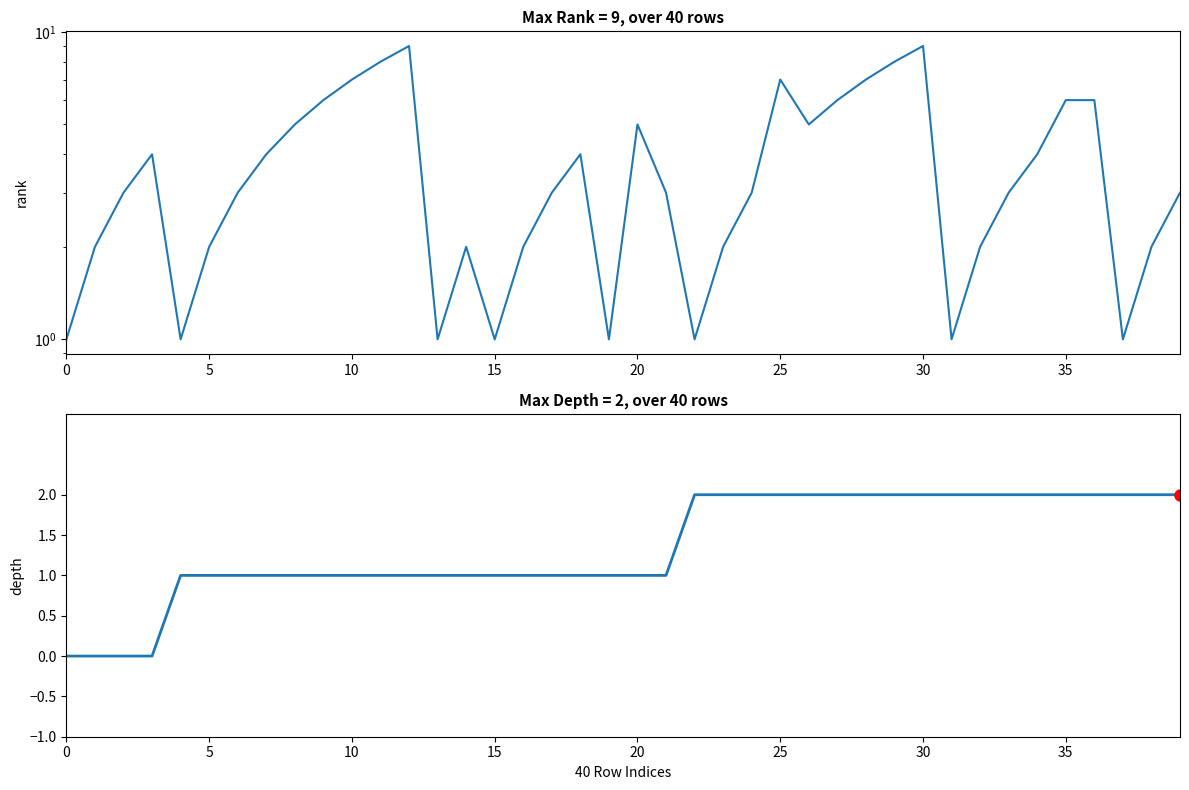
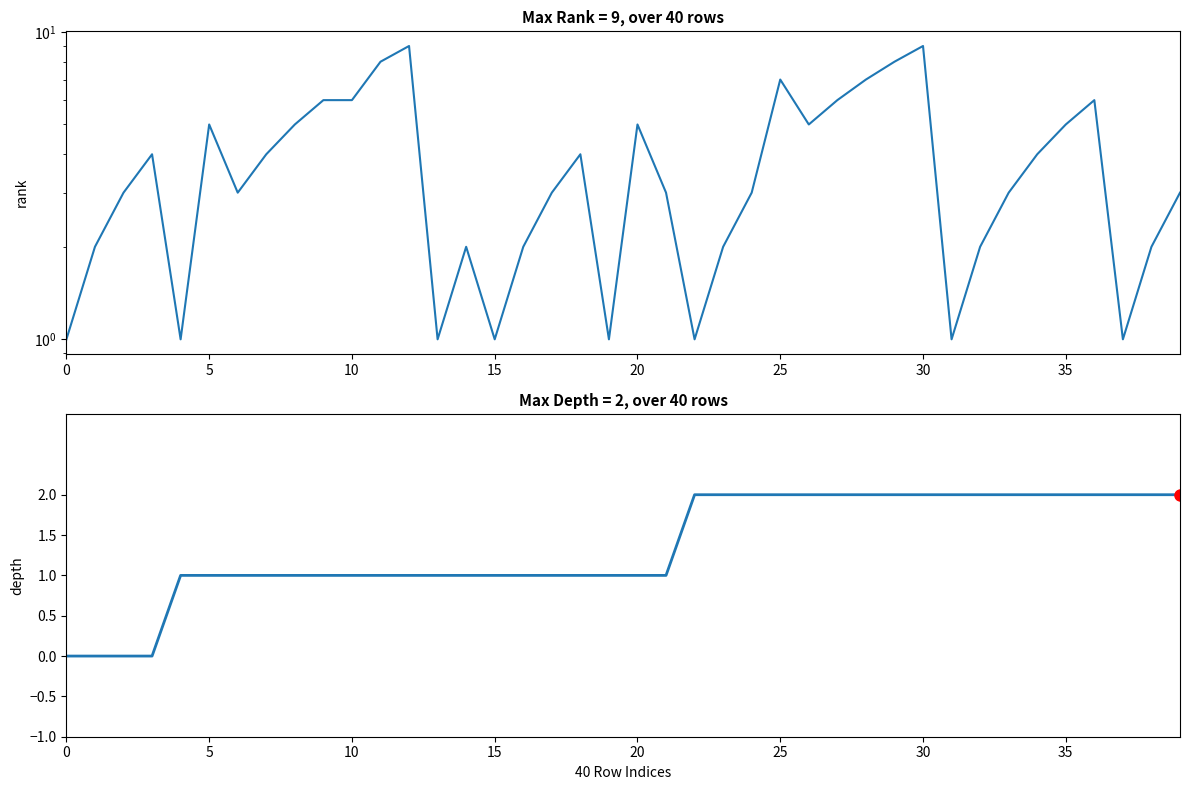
Max Rank = 9, over 40 rows, 5: 2 -> 5
Max Rank = 9, over 40 rows, 10: 7 -> 6
Max Rank = 9, over 40 rows, 35: 6 -> 5
